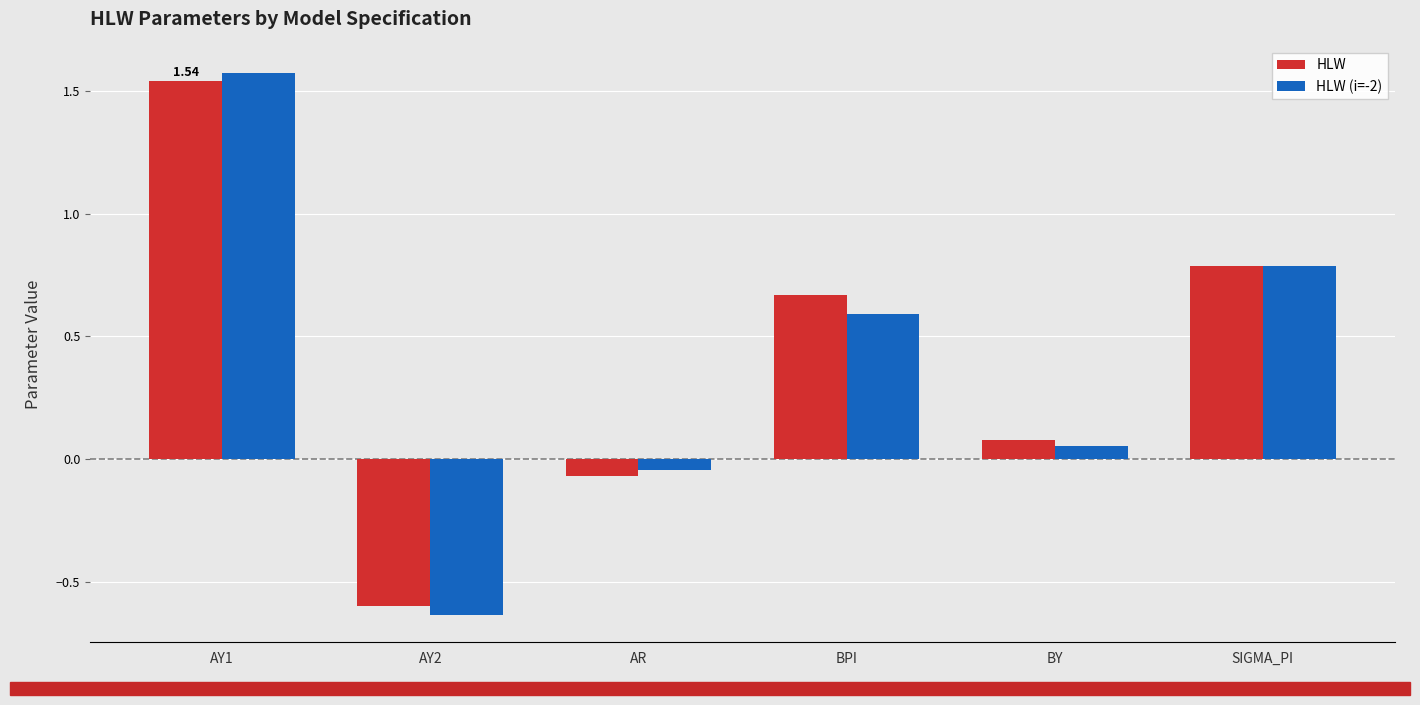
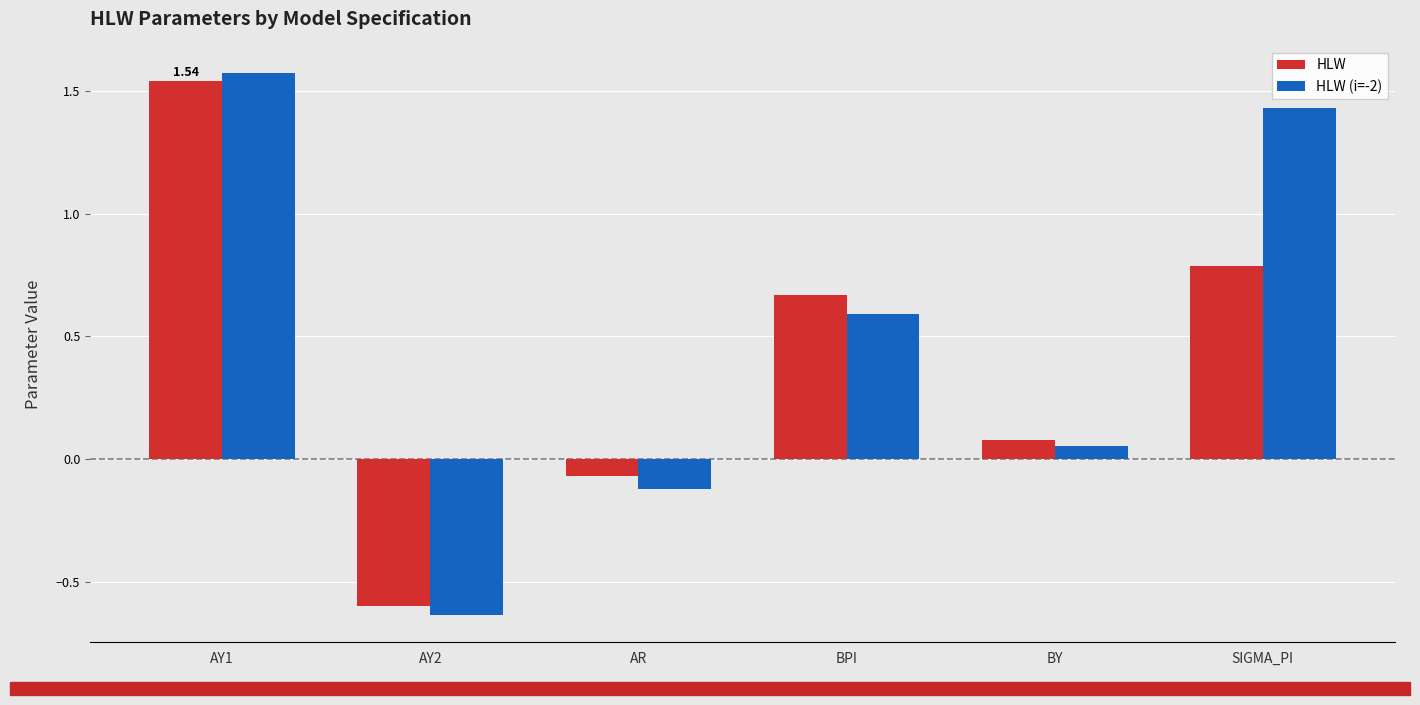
HLW (i=-2), AR: -0.04 -> -0.12
HLW (i=-2), SIGMA_PI: 0.79 -> 1.43
